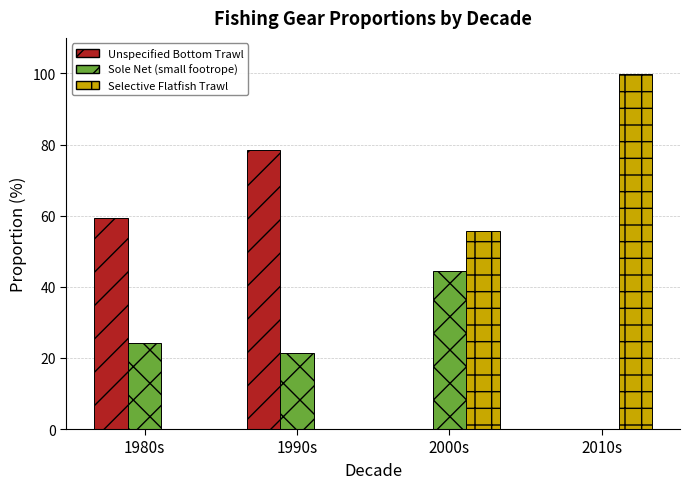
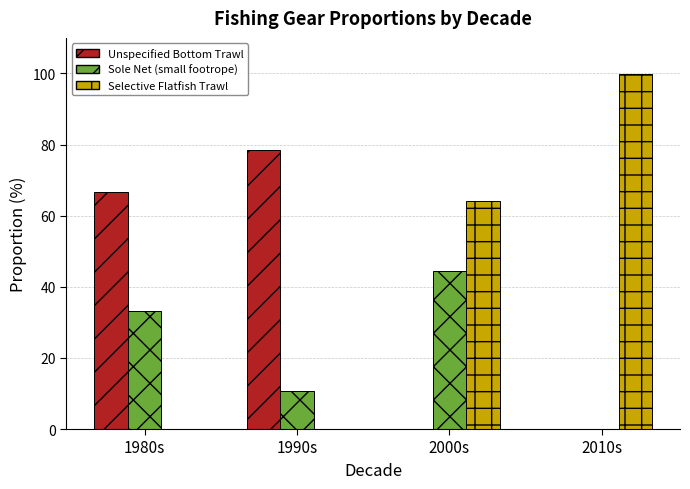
Unspecified Bottom Trawl, 1980s: 59 -> 67
Sole Net (small footrope), 1980s: 24 -> 33
Sole Net (small footrope), 1990s: 21 -> 11
Selective Flatfish Trawl, 2000s: 56 -> 64
